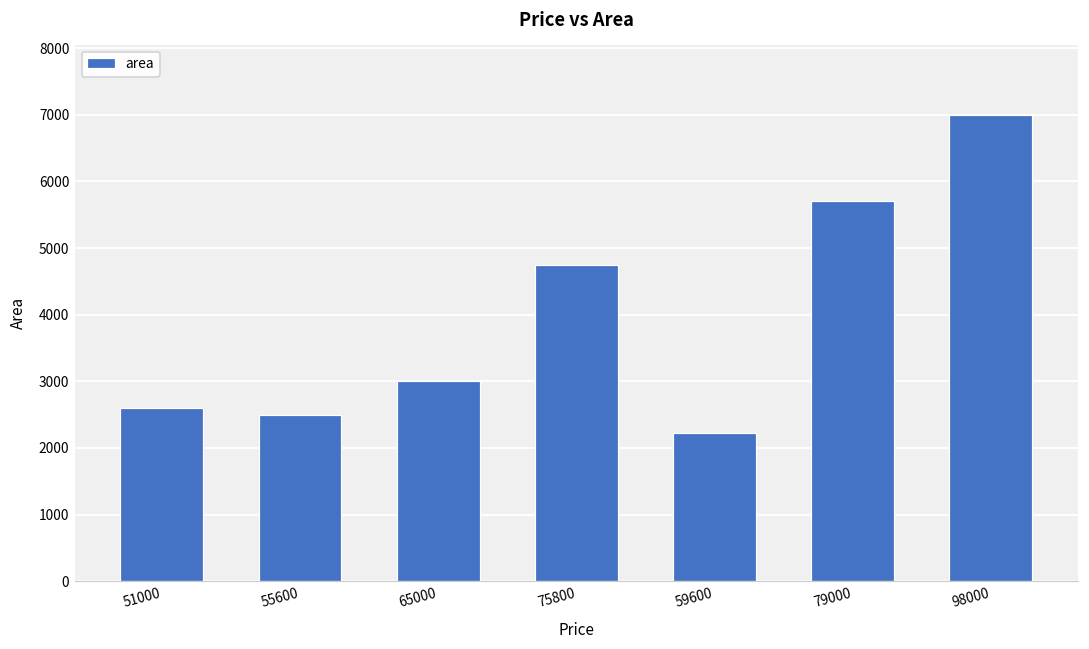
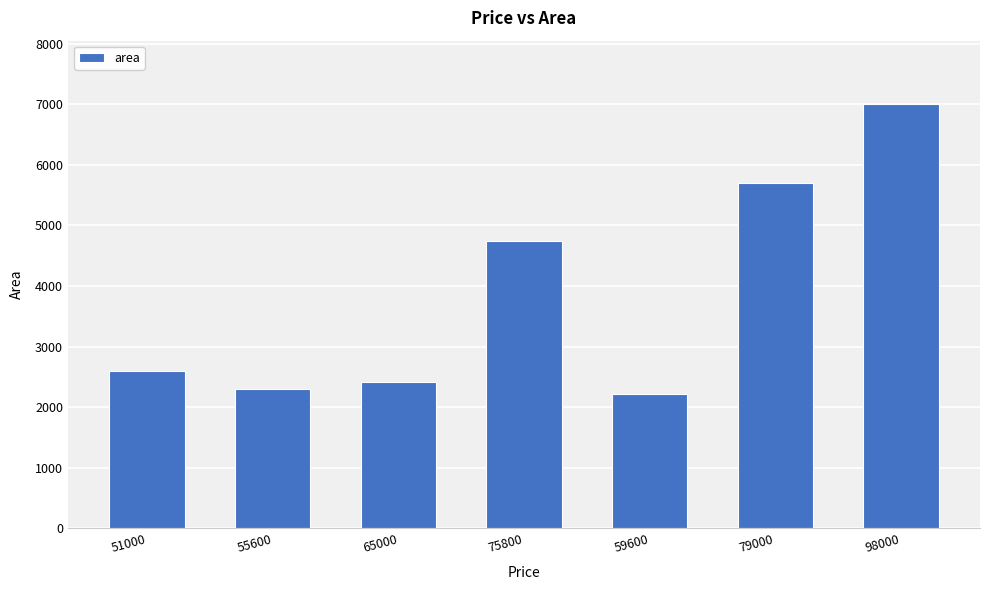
55600: 2500 -> 2300
65000: 3000 -> 2400
